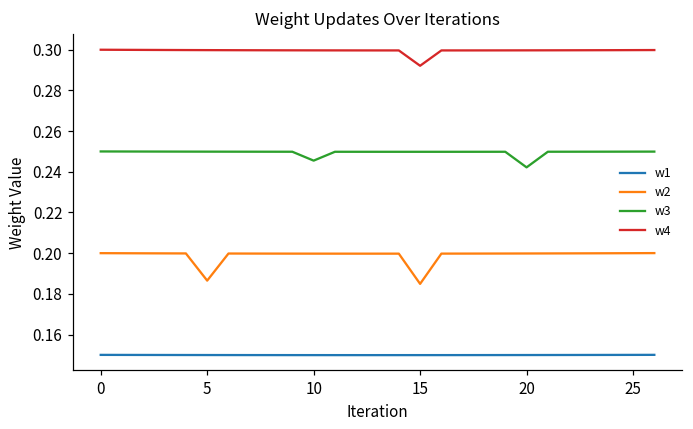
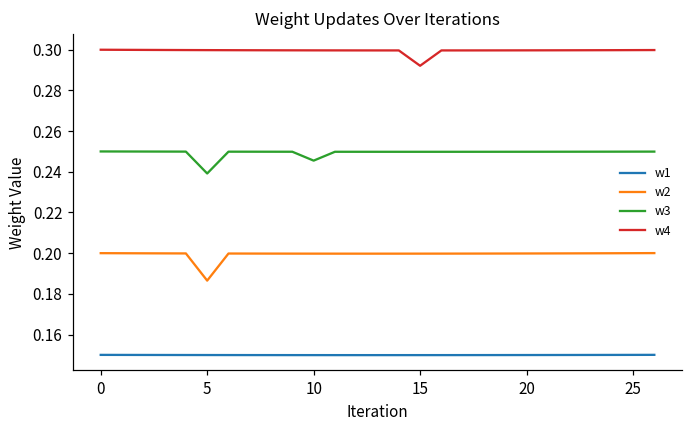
w3, 5: 0.250 -> 0.239
w2, 15: 0.185 -> 0.200
w3, 20: 0.242 -> 0.250
